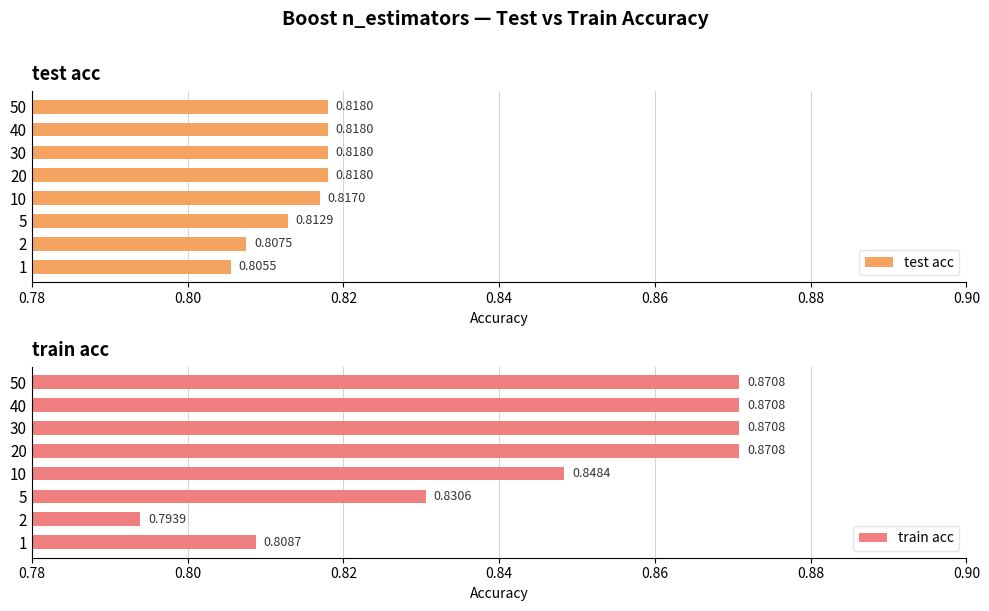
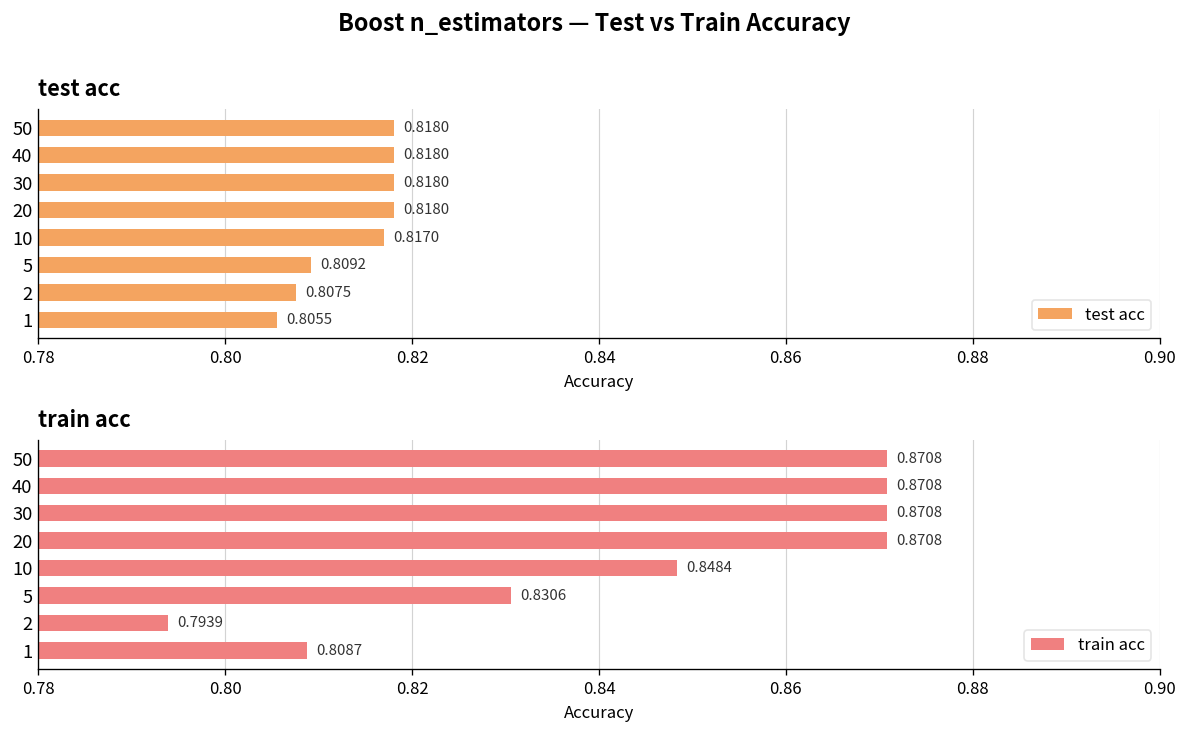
test acc, 5: 0.8129 -> 0.8092
